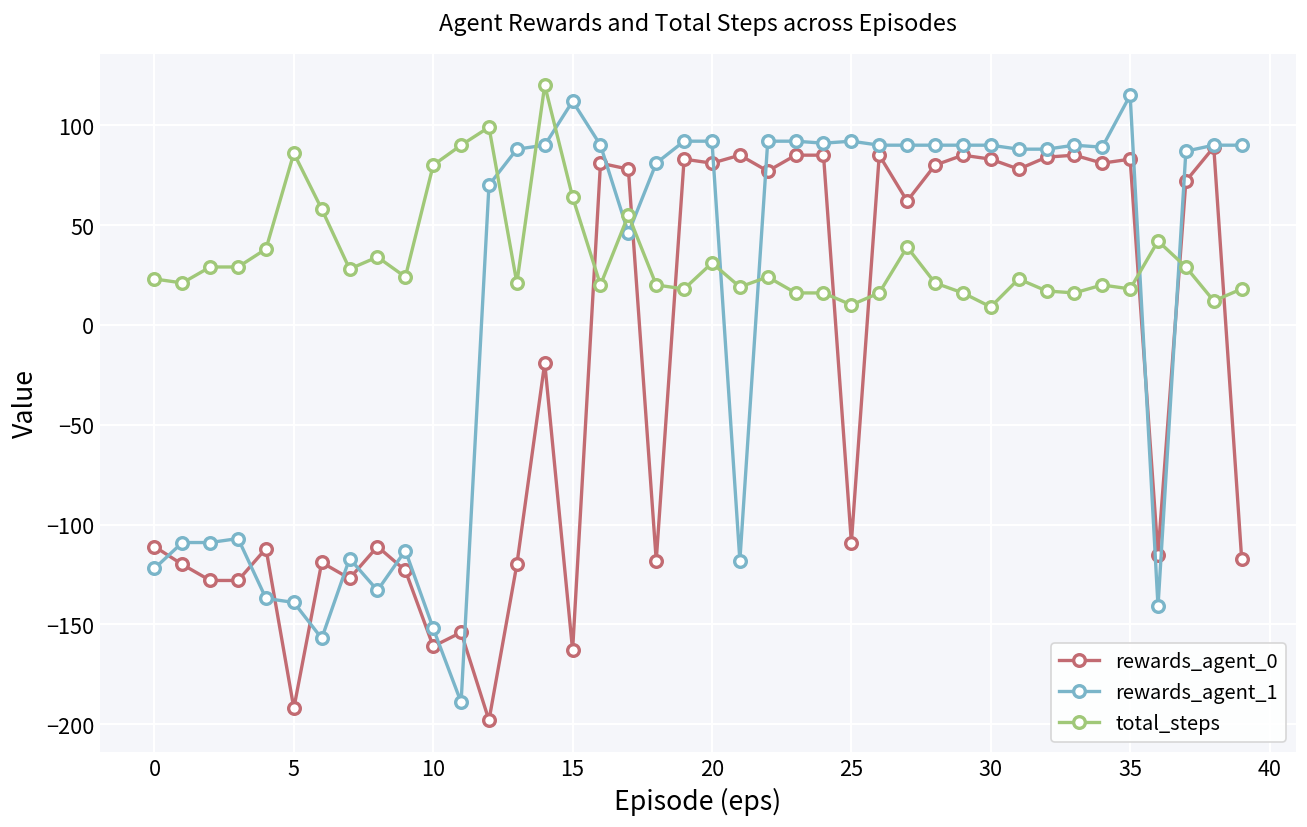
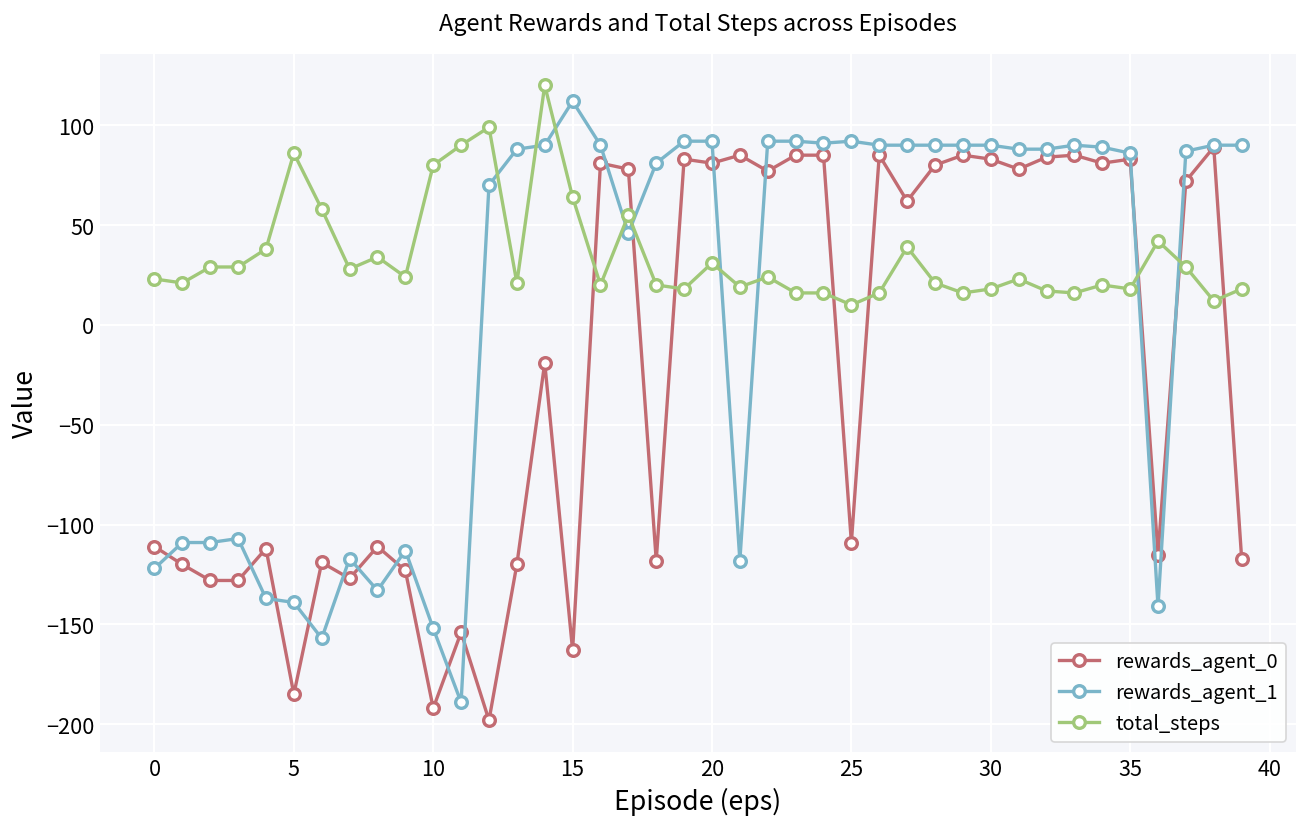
rewards_agent_0, 5: -192 -> -185
rewards_agent_0, 10: -161 -> -192
total_steps, 30: 9 -> 18
rewards_agent_1, 35: 115 -> 86
